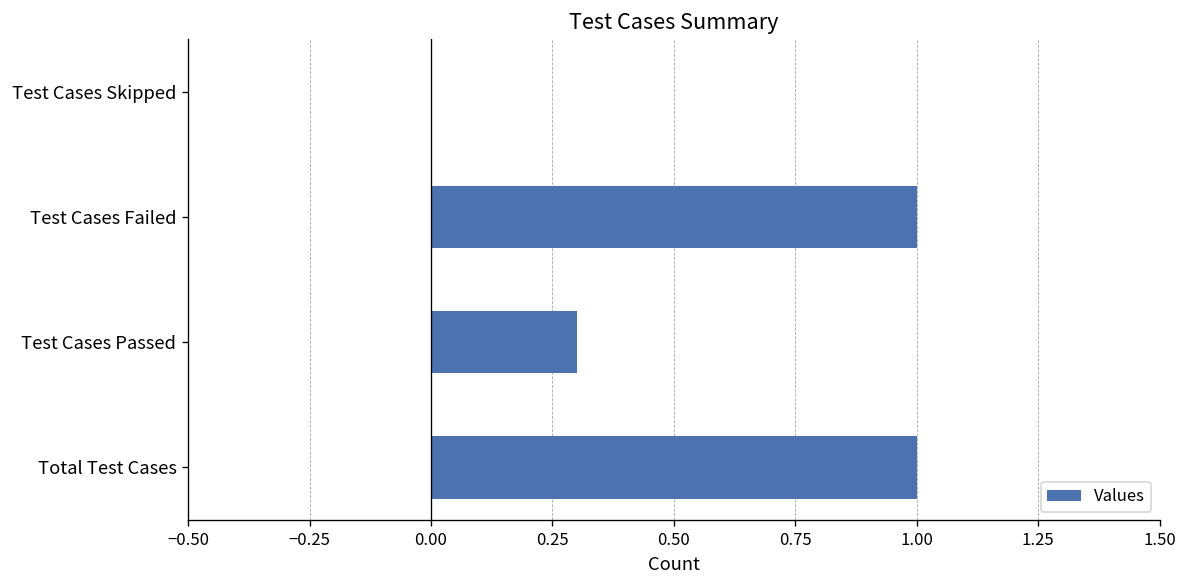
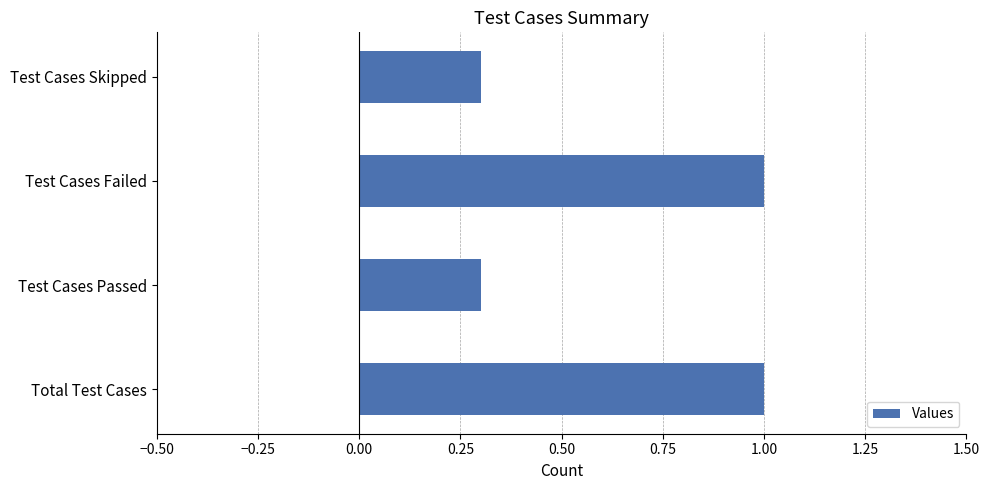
Test Cases Skipped: 0.0 -> 0.3
